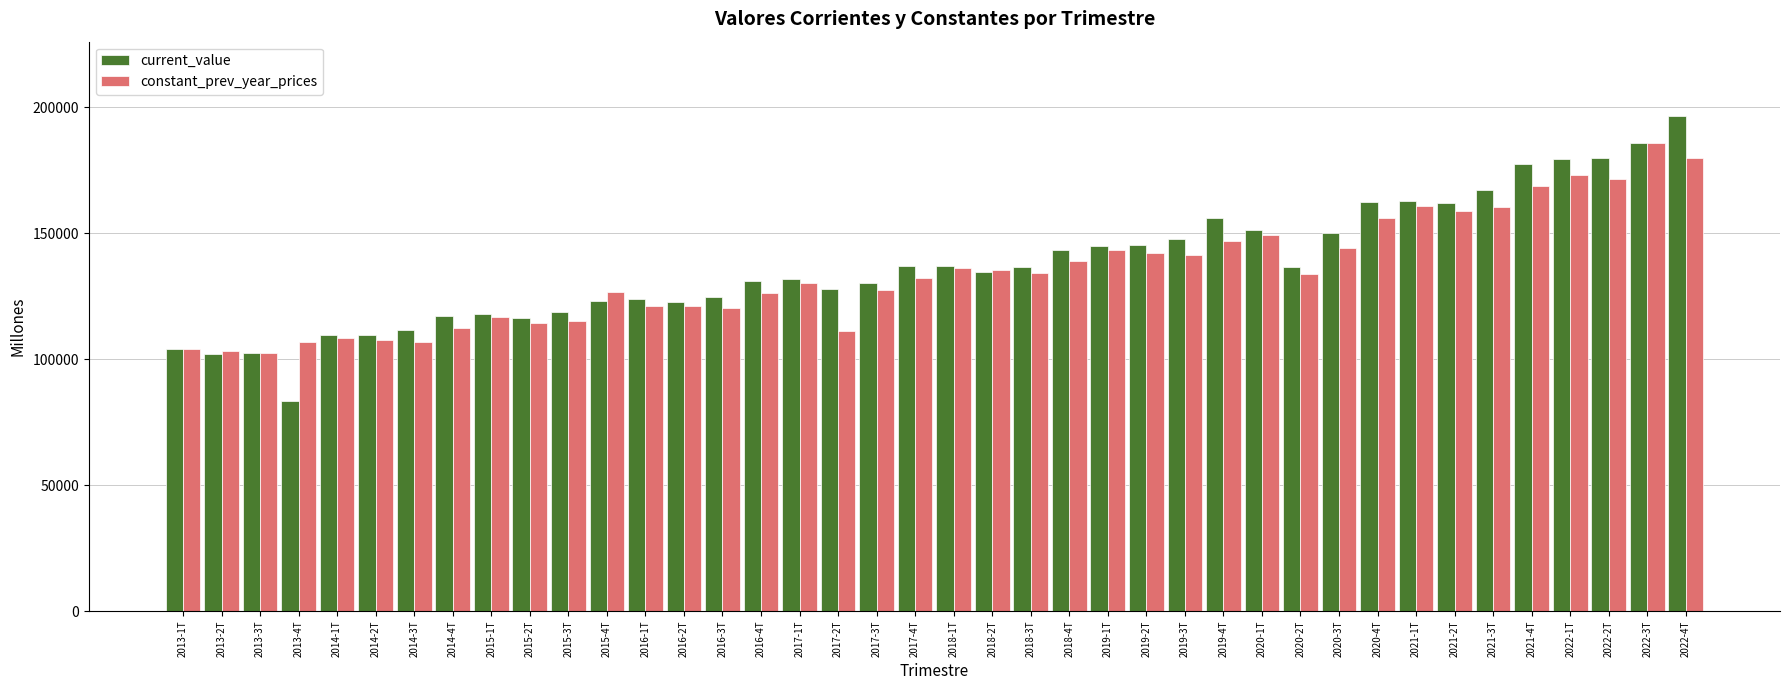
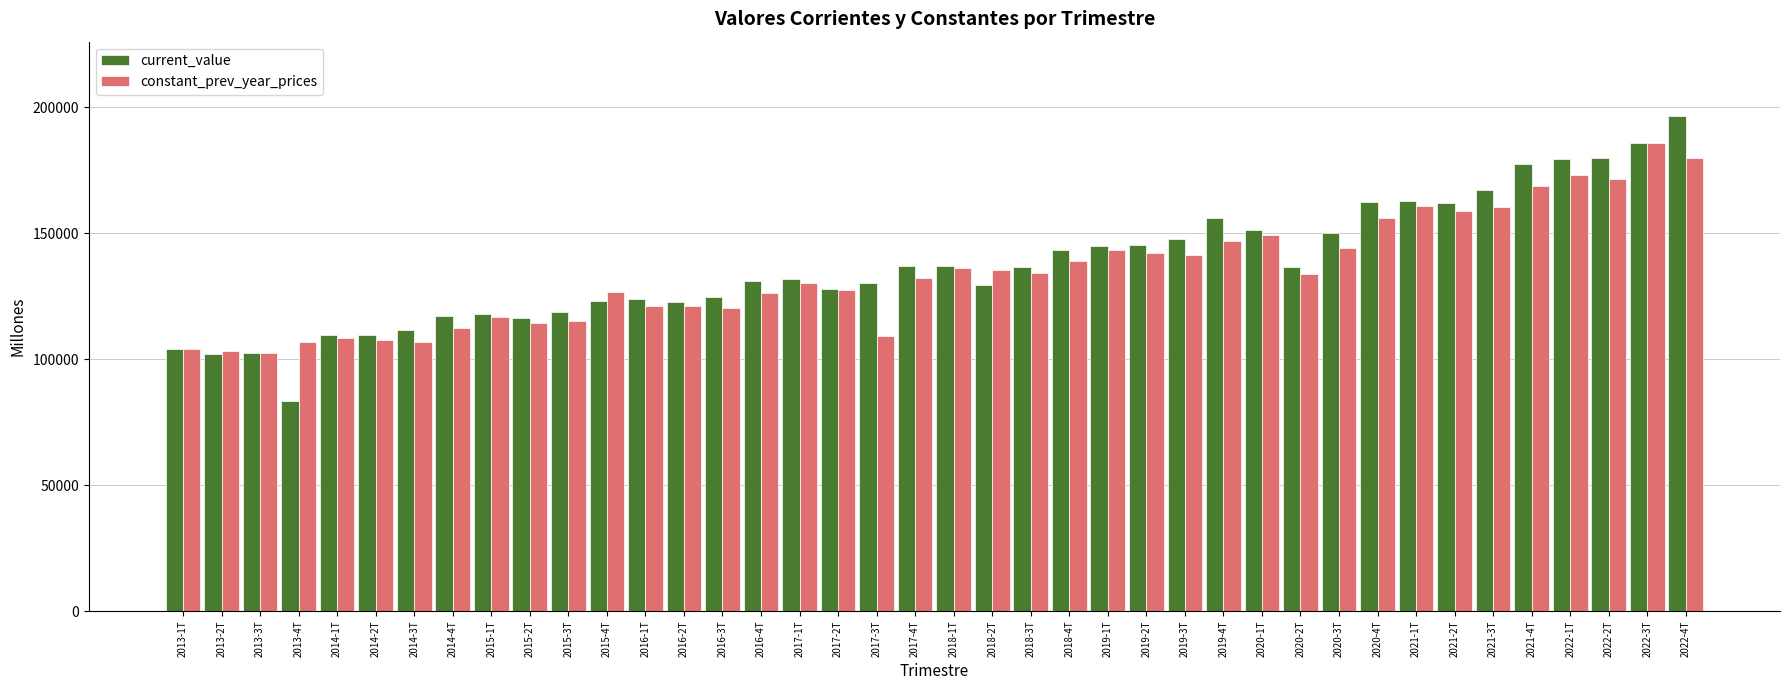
constant_prev_year_prices, 2017-2T: 111000 -> 127000
constant_prev_year_prices, 2017-3T: 127000 -> 109000
current_value, 2018-2T: 135000 -> 129000
